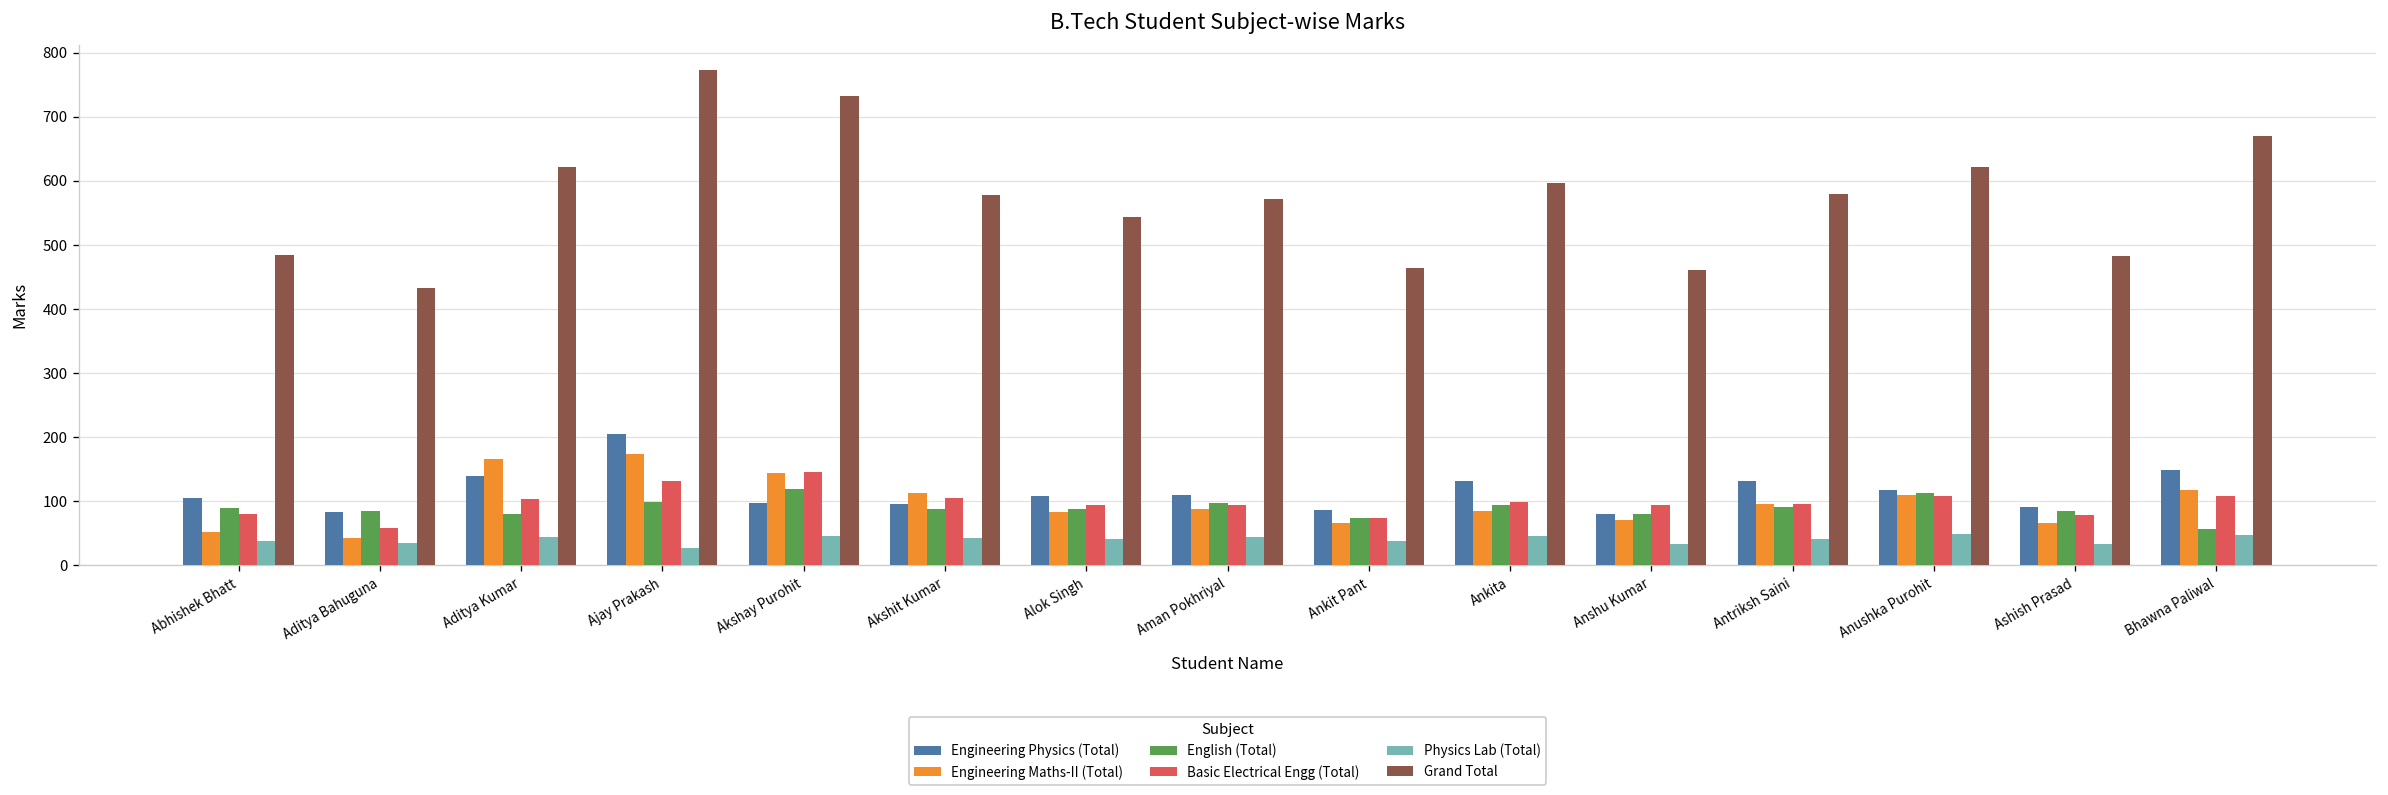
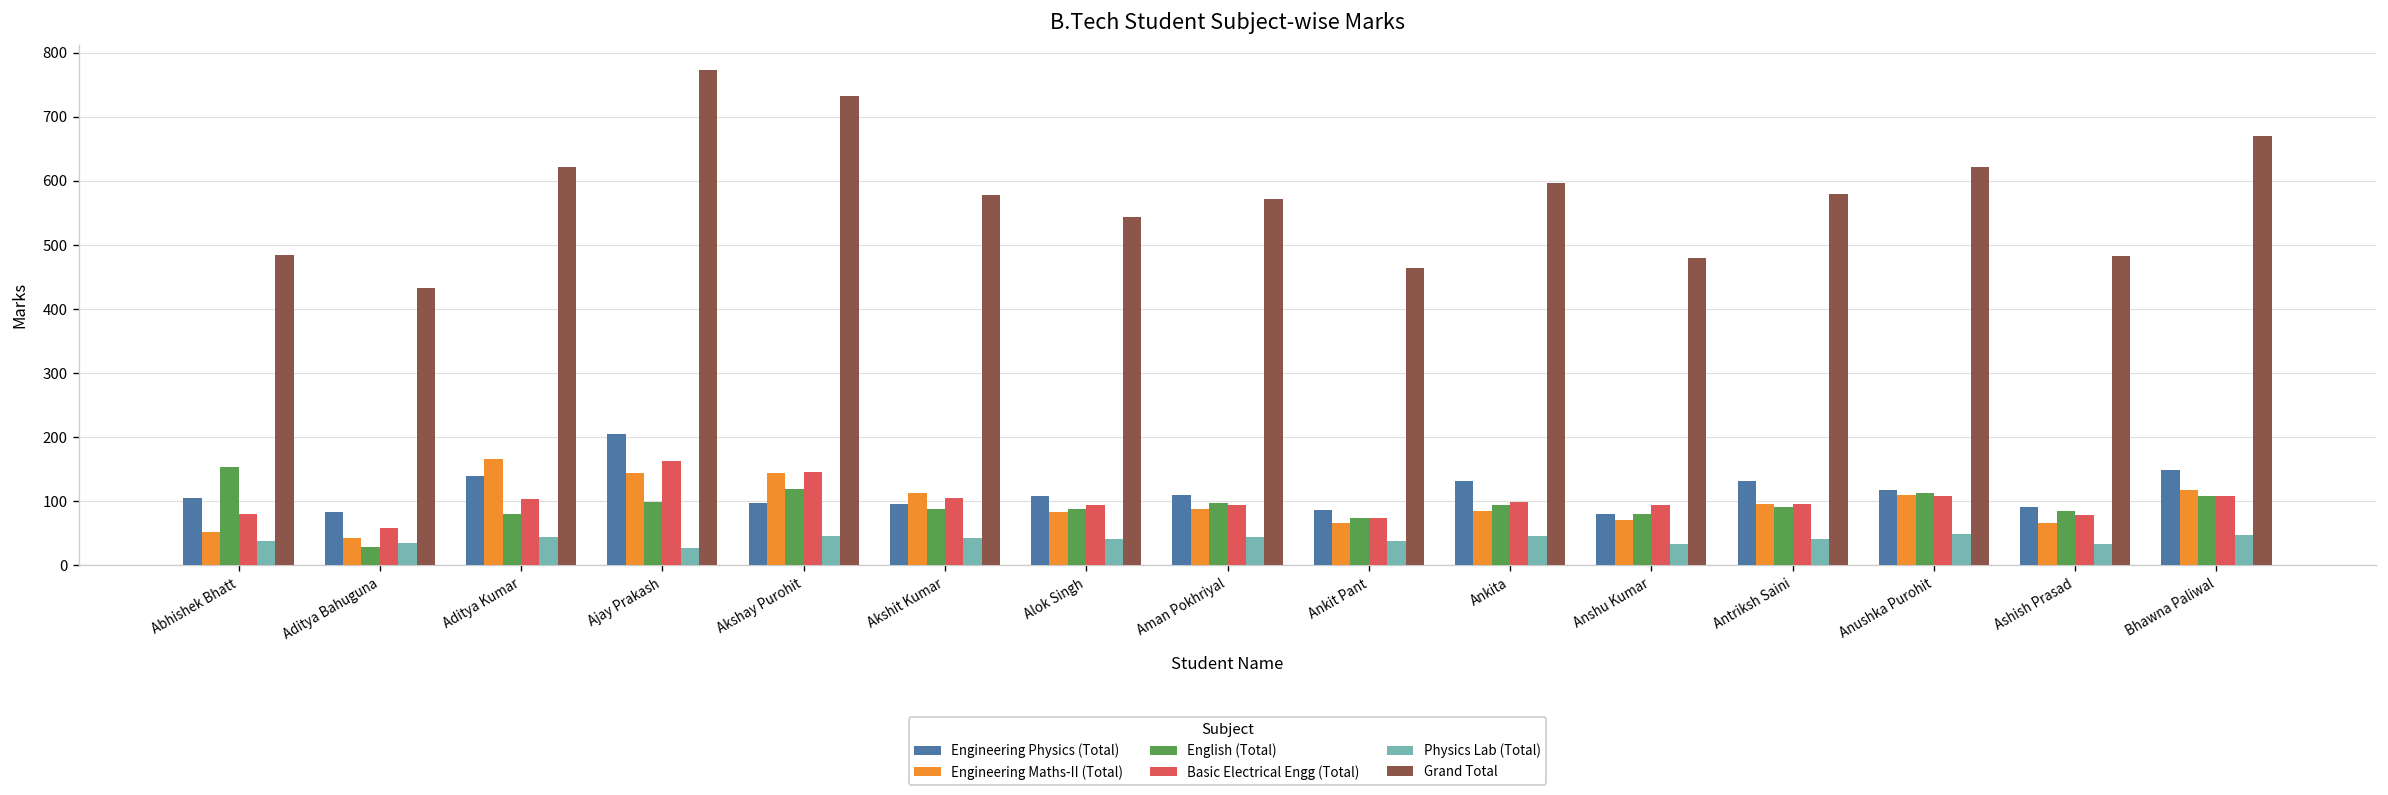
English (Total), Abhishek Bhatt: 90 -> 150
English (Total), Aditya Bahuguna: 80 -> 30
Engineering Maths-II (Total), Ajay Prakash: 170 -> 140
Basic Electrical Engg (Total), Ajay Prakash: 130 -> 160
Grand Total, Anshu Kumar: 460 -> 480
English (Total), Bhawna Paliwal: 60 -> 110
